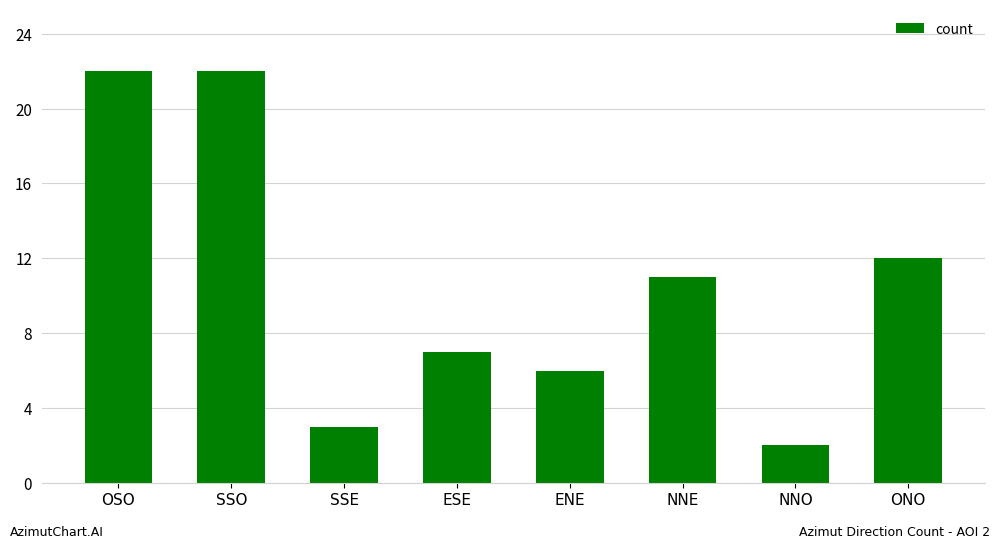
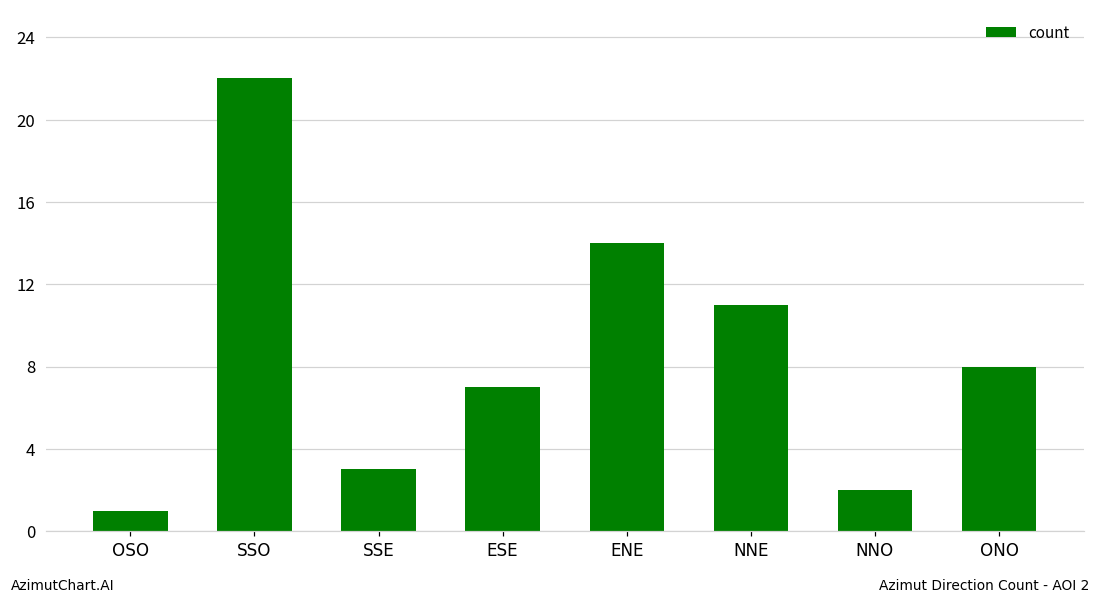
OSO: 22 -> 1
ENE: 6 -> 14
ONO: 12 -> 8
